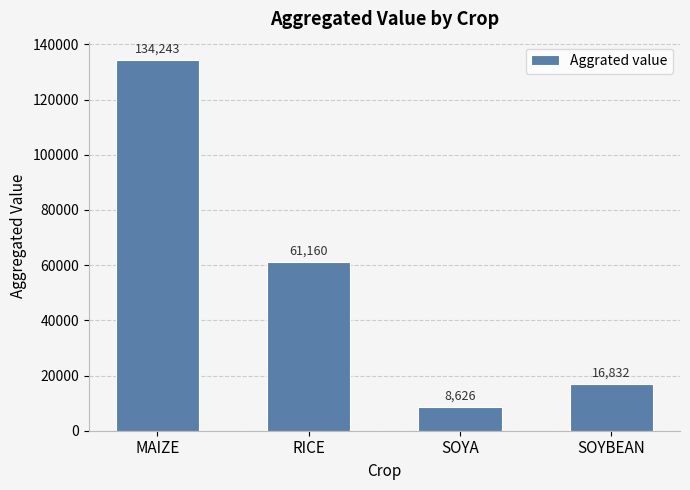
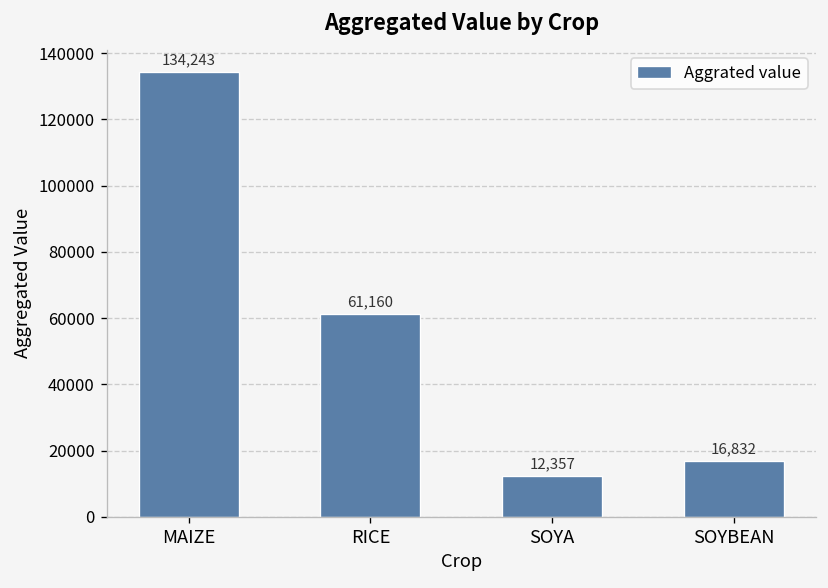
SOYA: 8,626 -> 12,357
